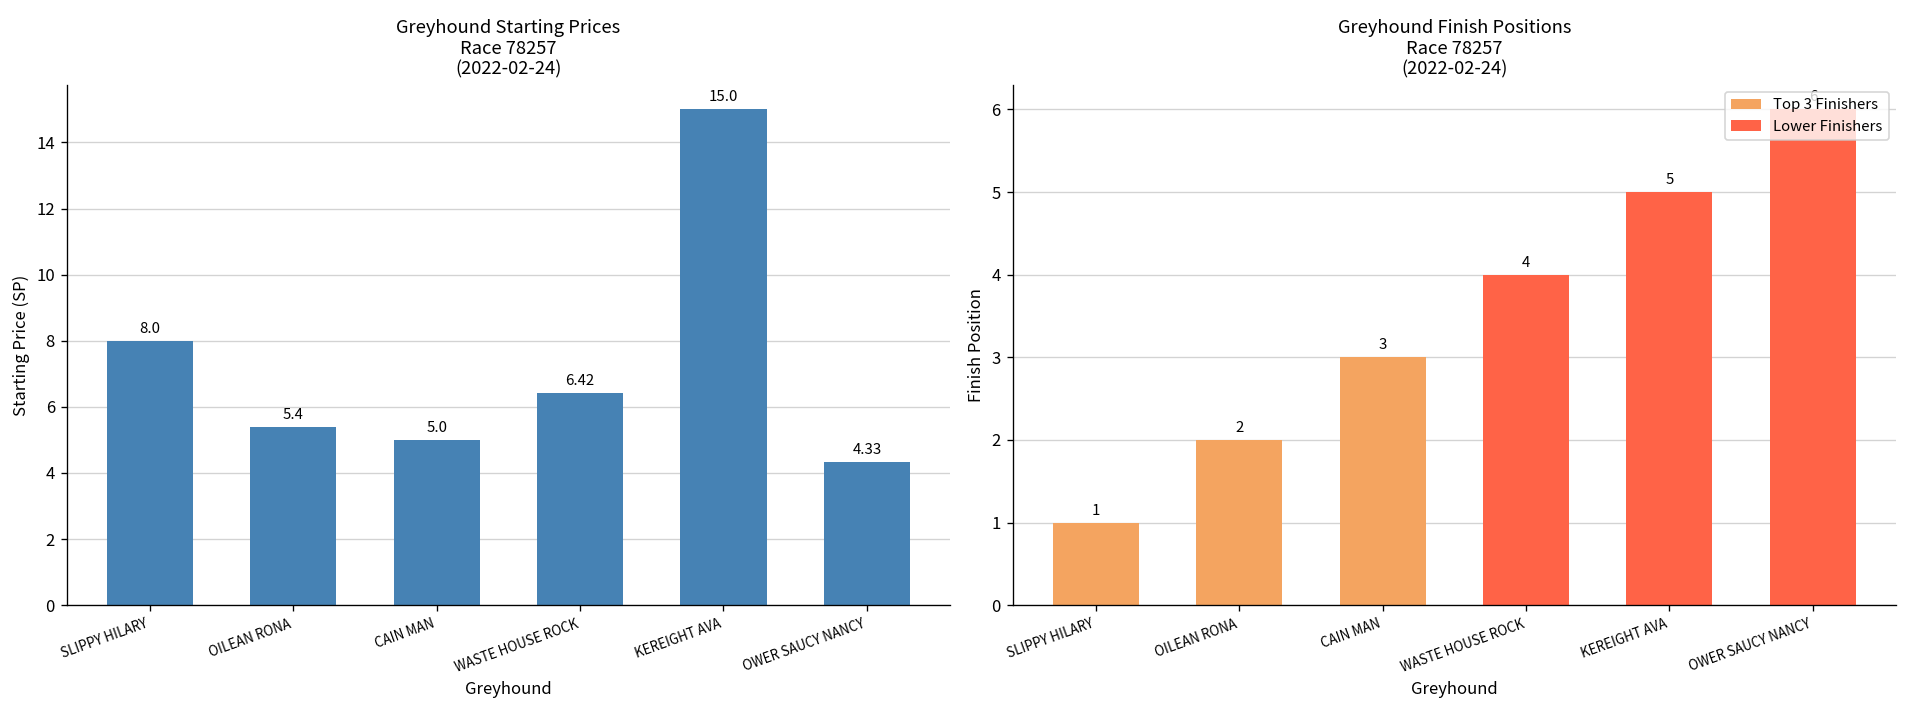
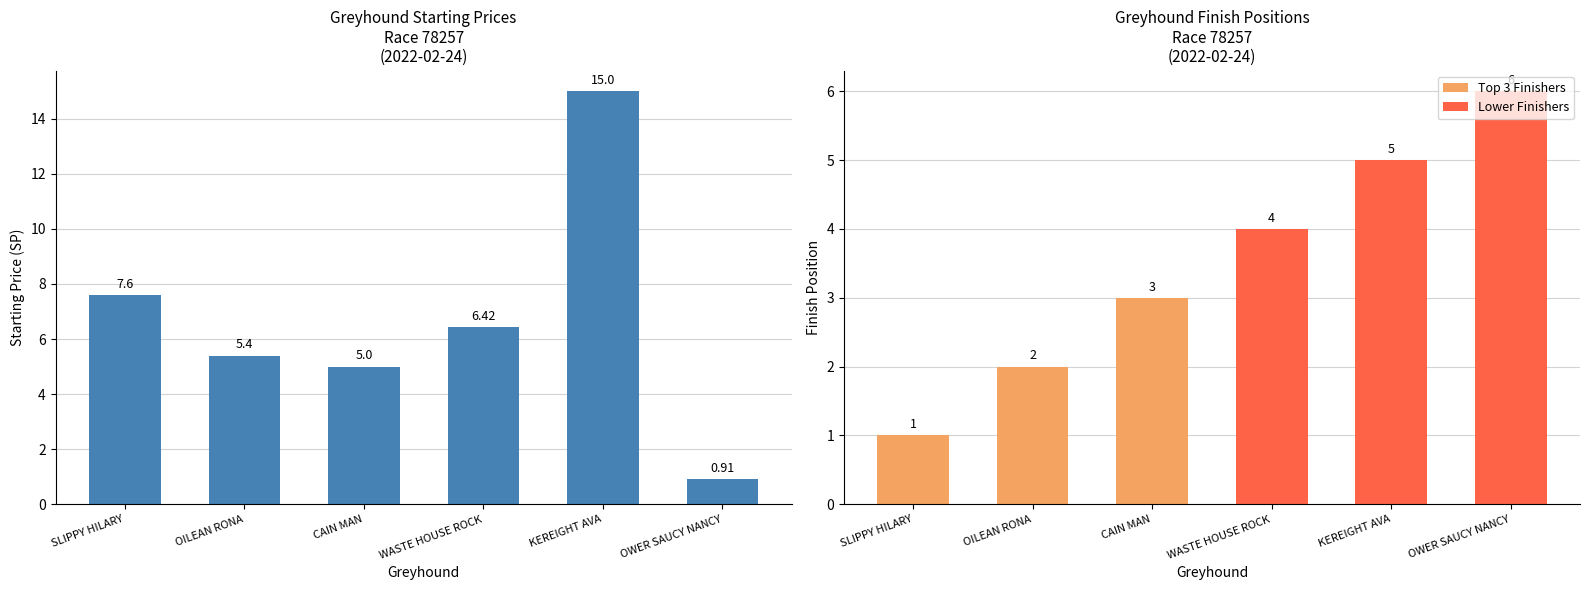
Greyhound Starting Prices Race 78257 (2022-02-24), SLIPPY HILARY: 8.0 -> 7.6
Greyhound Starting Prices Race 78257 (2022-02-24), OWER SAUCY NANCY: 4.33 -> 0.91
